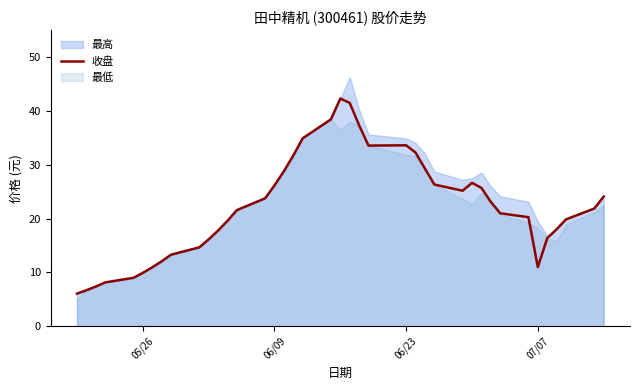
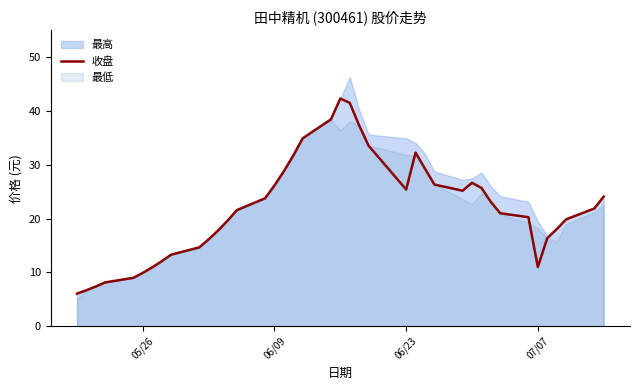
收盘, 06/23: 34 -> 25
